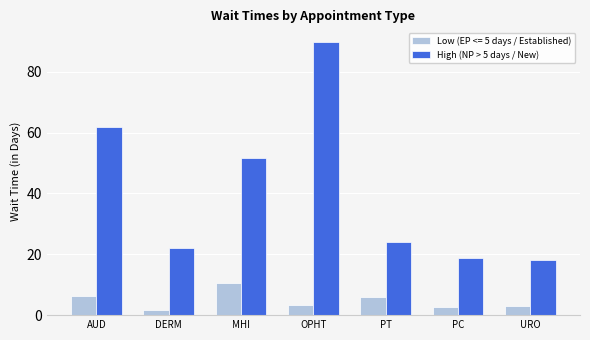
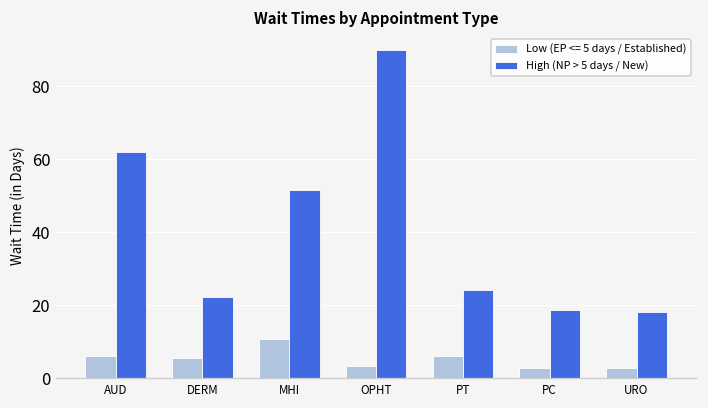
Low (EP <= 5 days / Established), DERM: 2 -> 5
